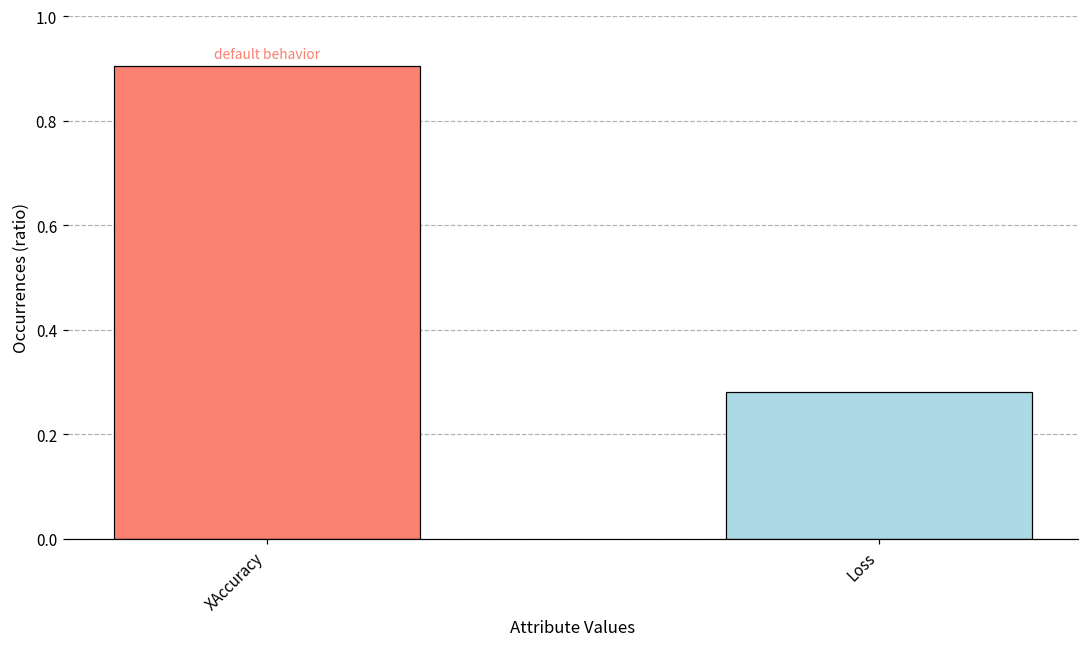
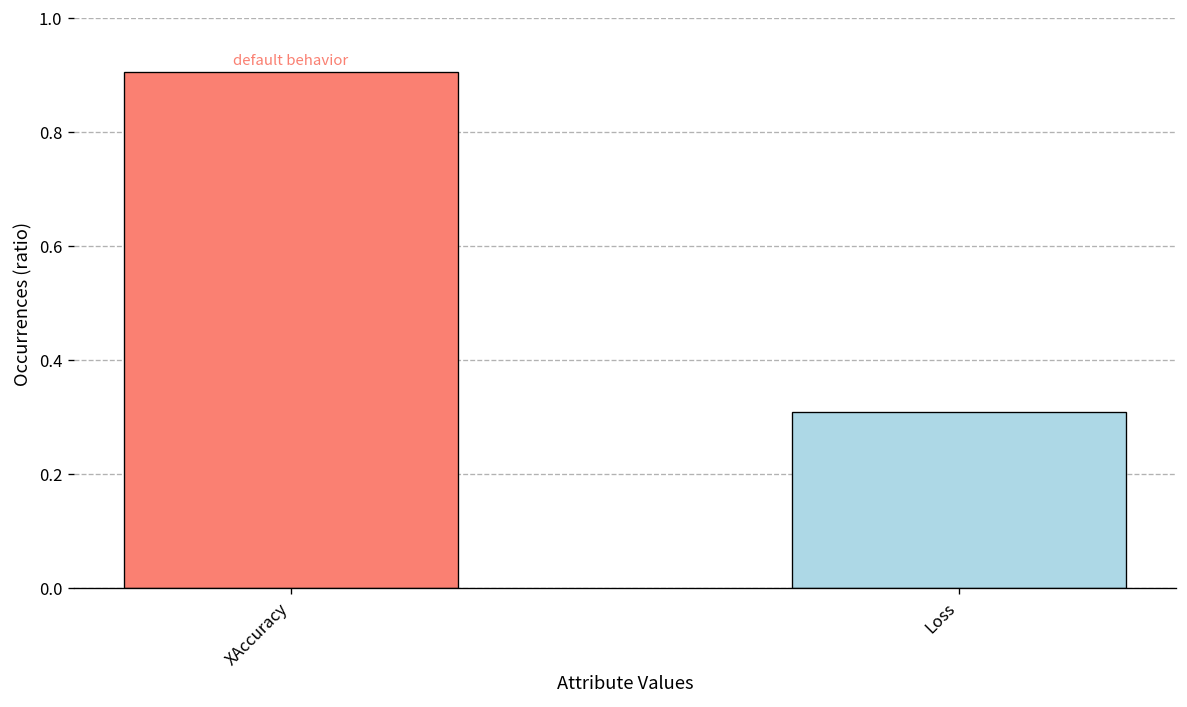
Loss: 0.28 -> 0.31
